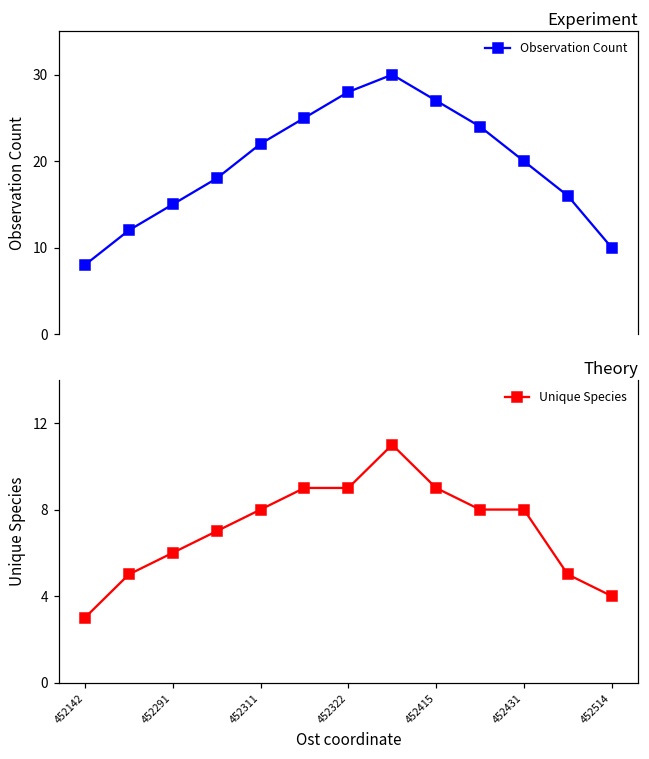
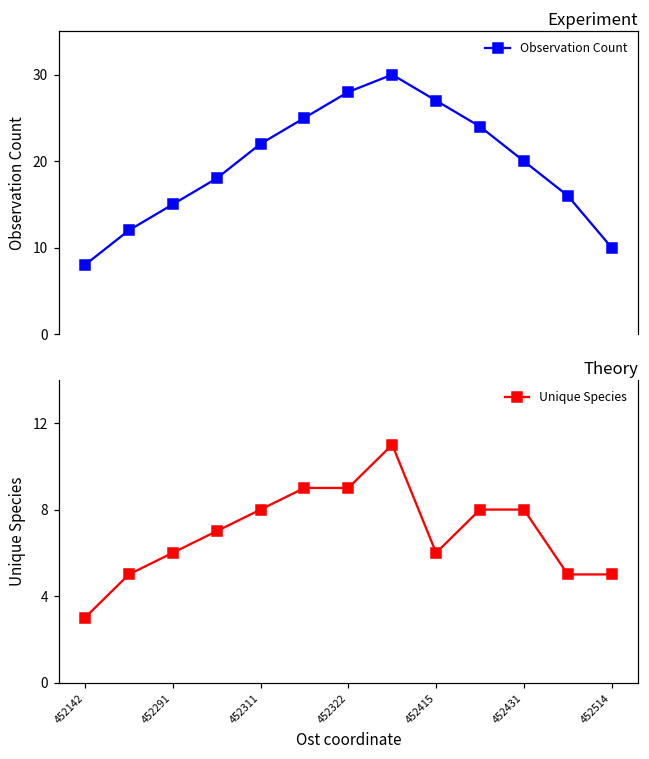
Theory, 452415: 9 -> 6
Theory, 452514: 4 -> 5
